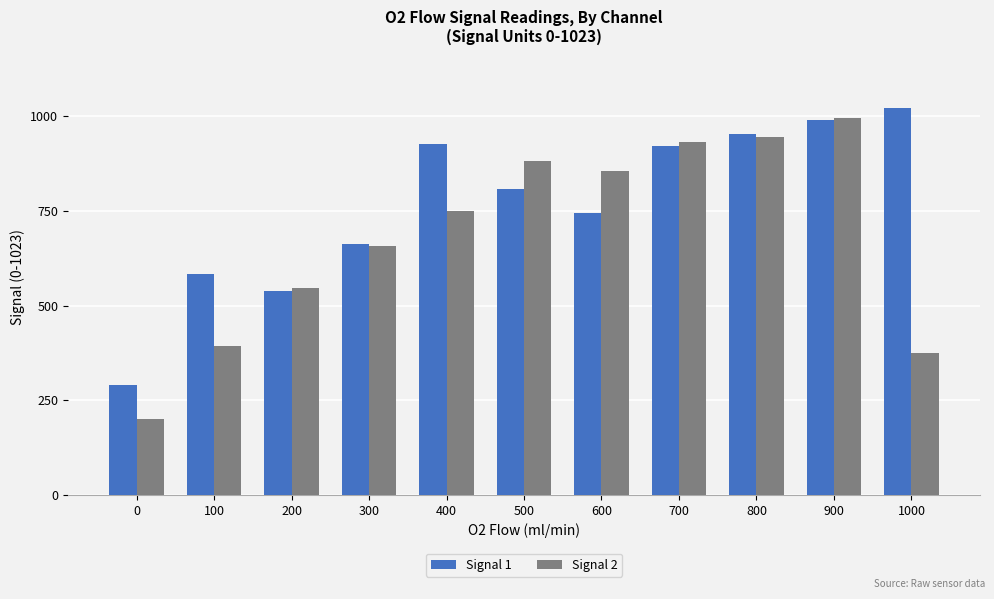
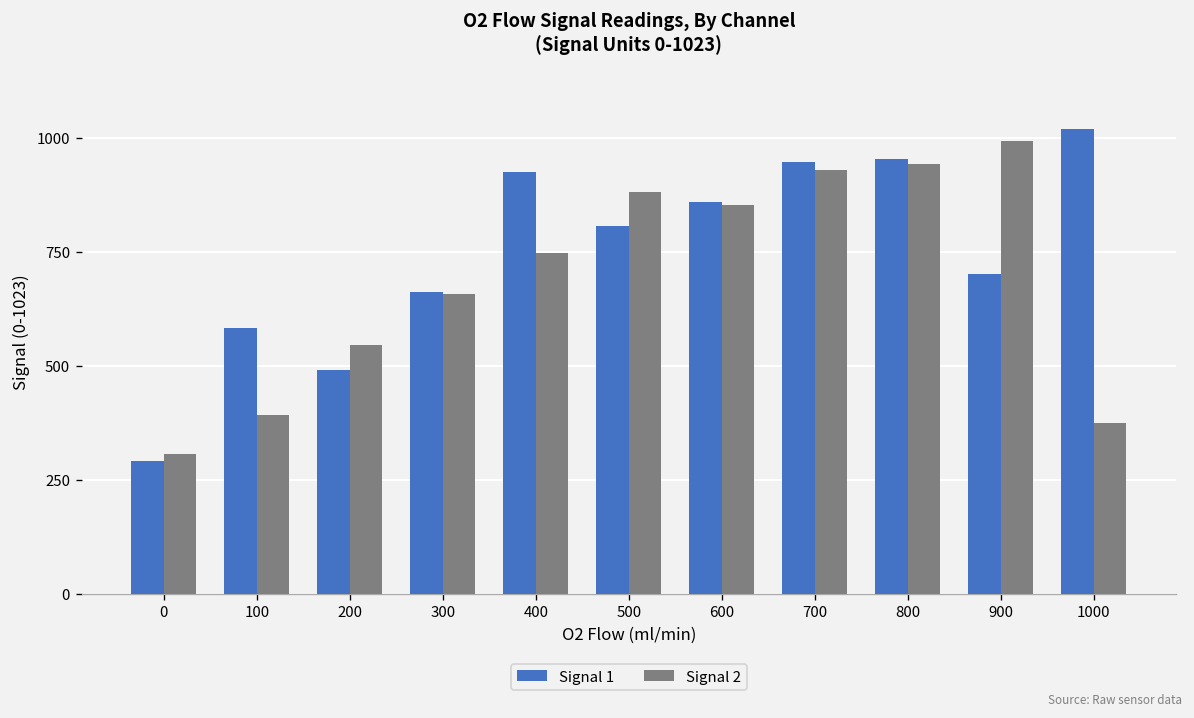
Signal 2, 0: 200 -> 310
Signal 1, 200: 540 -> 490
Signal 1, 600: 740 -> 860
Signal 1, 700: 920 -> 950
Signal 1, 900: 990 -> 700
